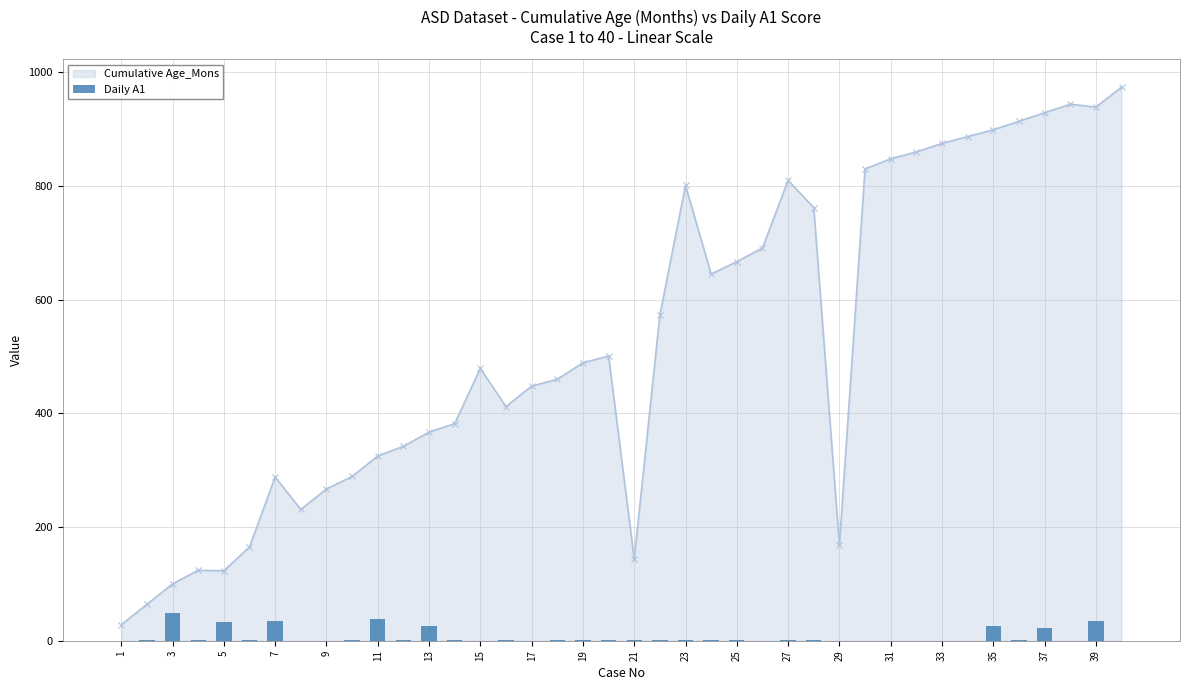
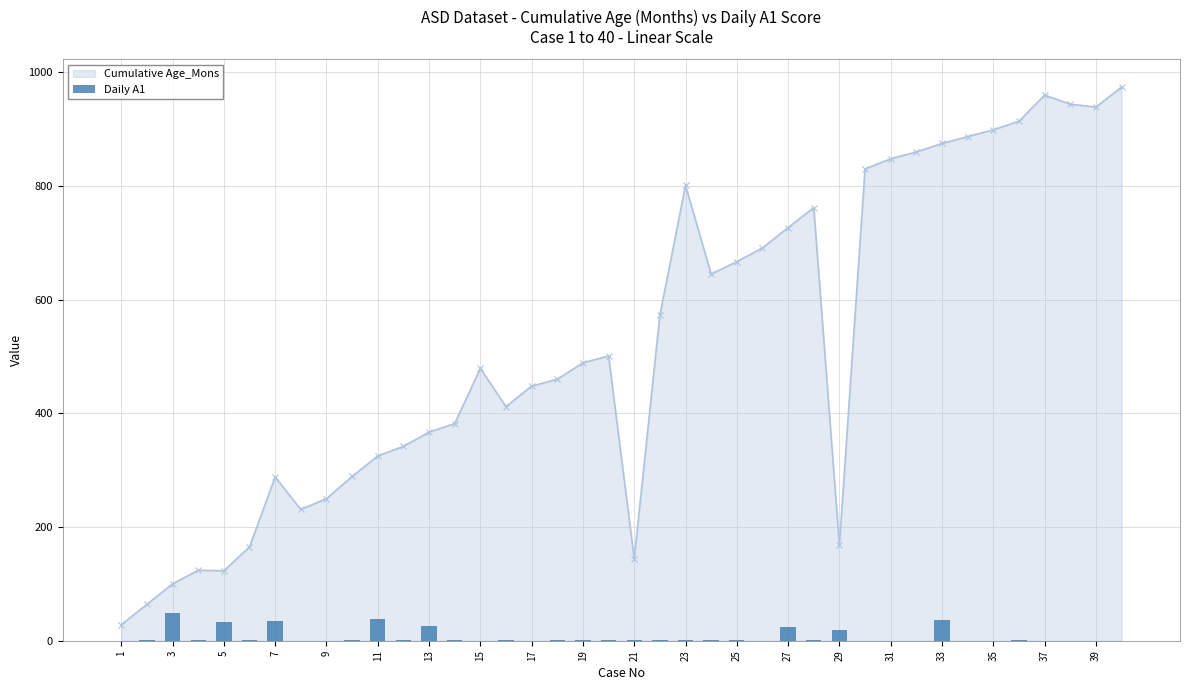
Cumulative Age_Mons, 9: 270 -> 250
Cumulative Age_Mons, 27: 810 -> 730
Daily A1, 27: 0 -> 20
Daily A1, 29: 0 -> 20
Daily A1, 33: 0 -> 40
Daily A1, 35: 30 -> 0
Cumulative Age_Mons, 37: 930 -> 960
Daily A1, 37: 20 -> 0
Daily A1, 39: 40 -> 0
